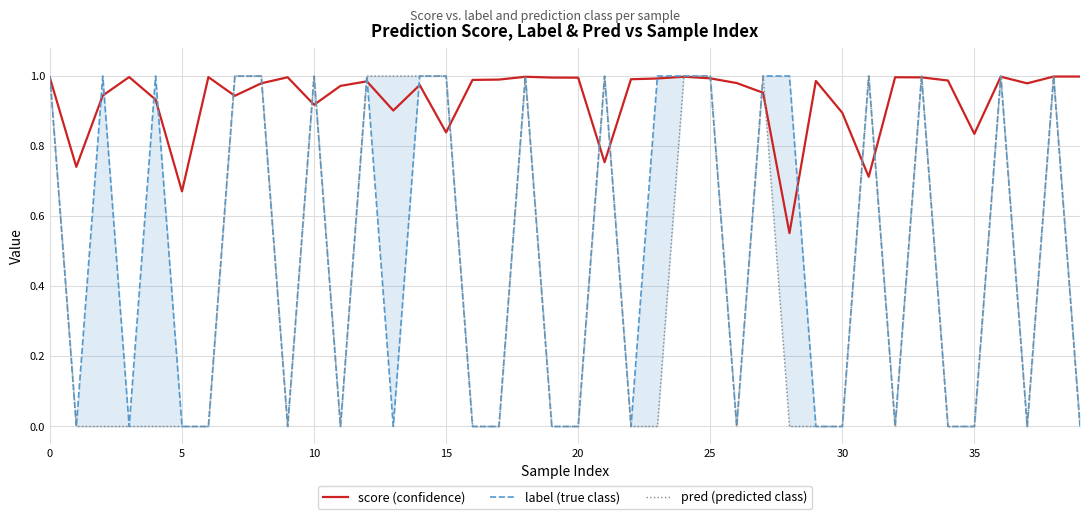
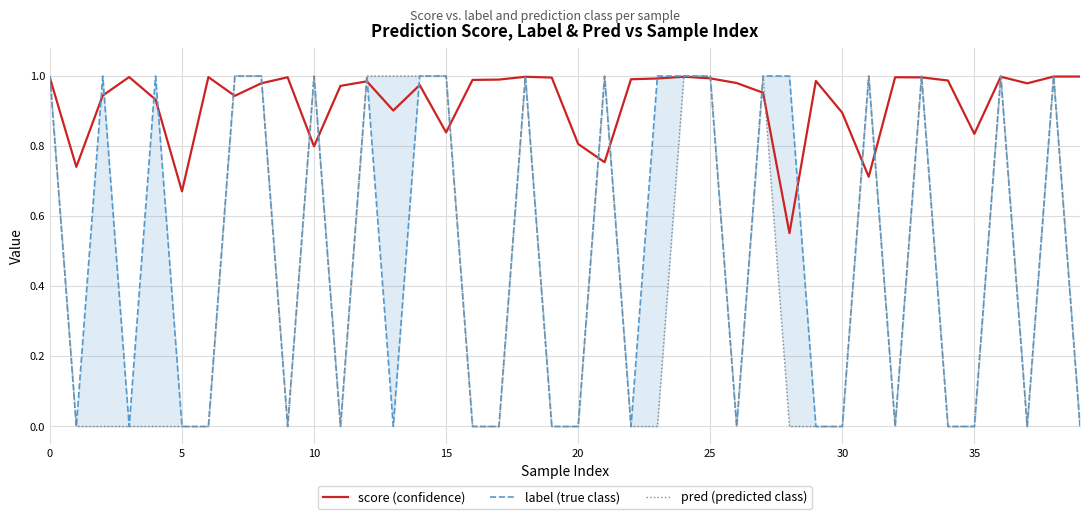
score (confidence), 10: 0.92 -> 0.80
score (confidence), 20: 1.00 -> 0.81
